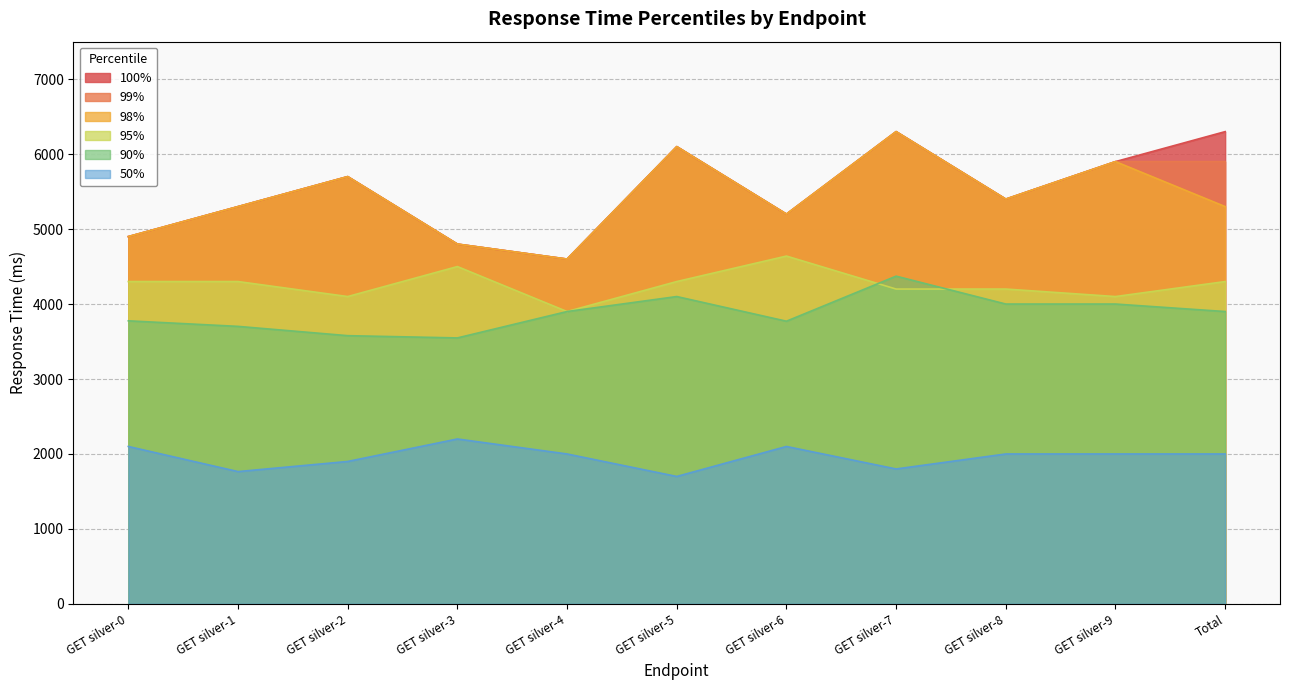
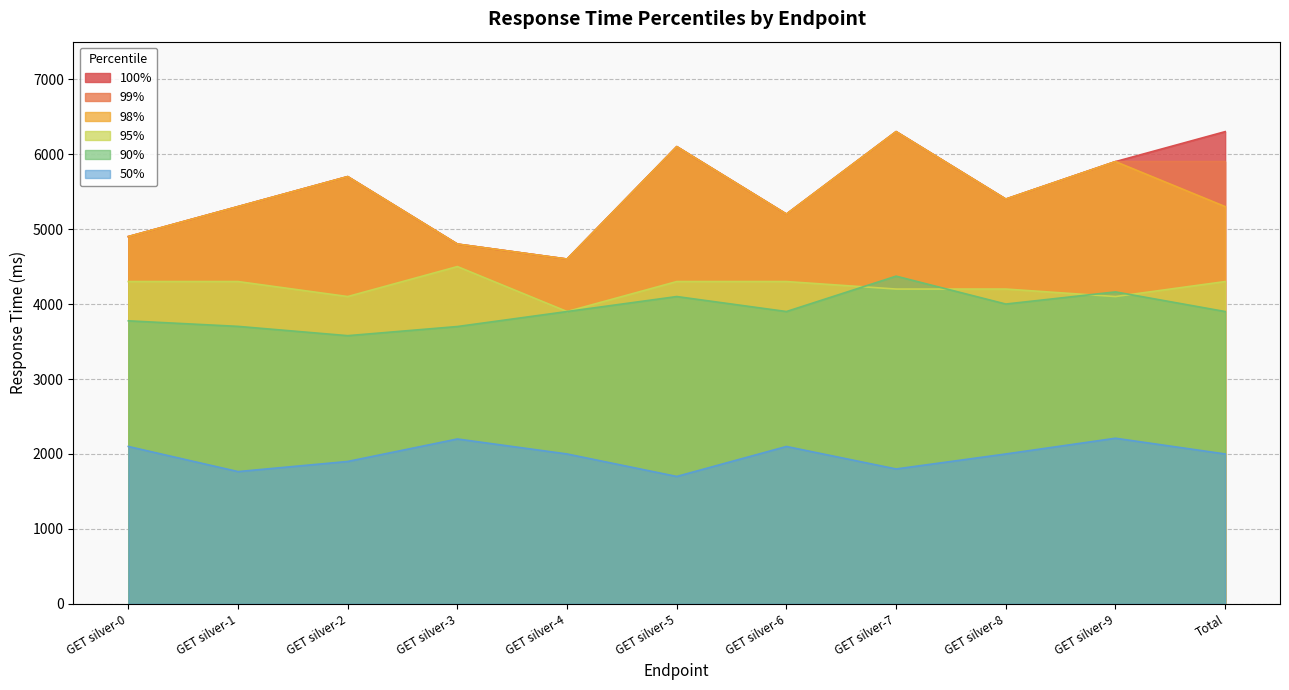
90%, GET silver-3: 3500 -> 3700
95%, GET silver-6: 4600 -> 4300
90%, GET silver-6: 3800 -> 3900
90%, GET silver-9: 4000 -> 4200
50%, GET silver-9: 2000 -> 2200
